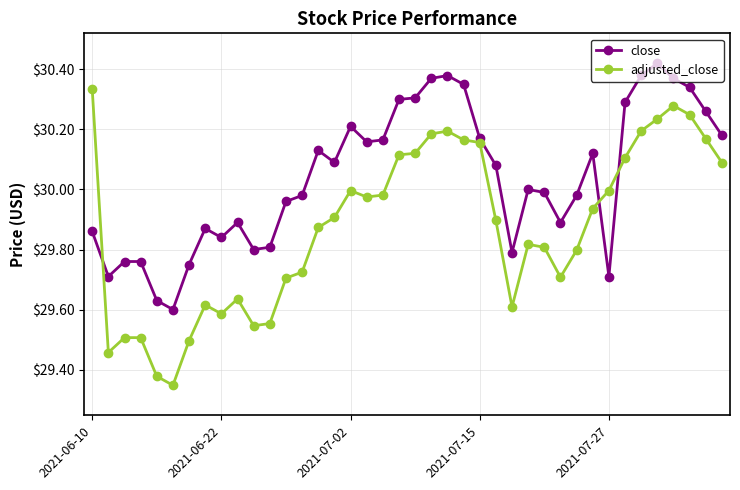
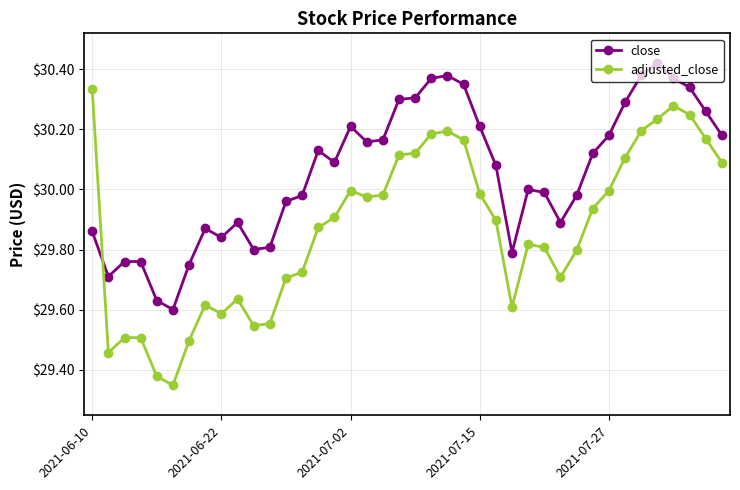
close, 2021-07-15: $30.17 -> $30.21
adjusted_close, 2021-07-15: $30.16 -> $29.99
close, 2021-07-27: $29.71 -> $30.18
